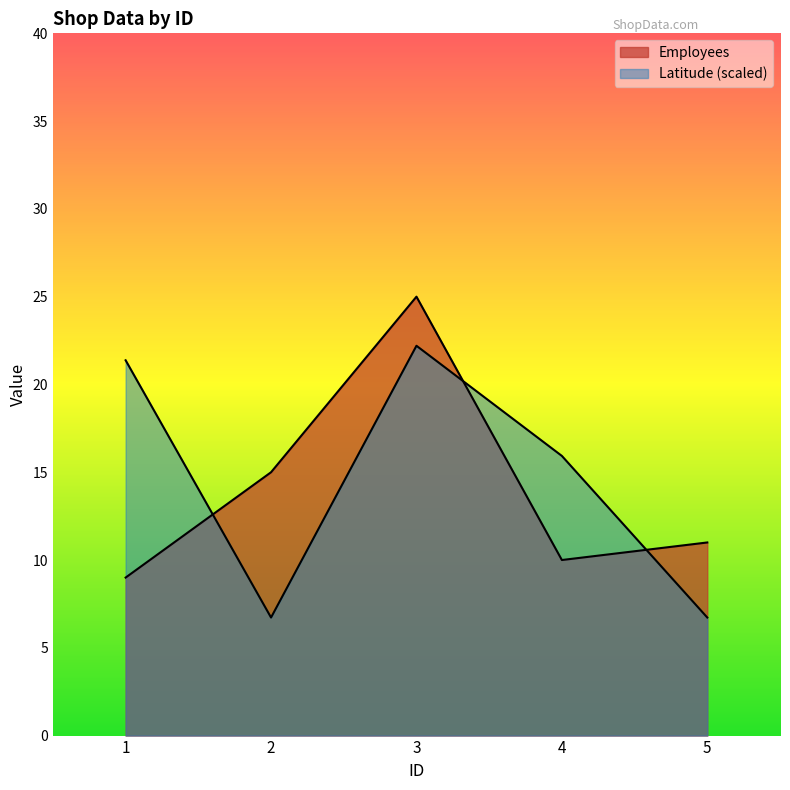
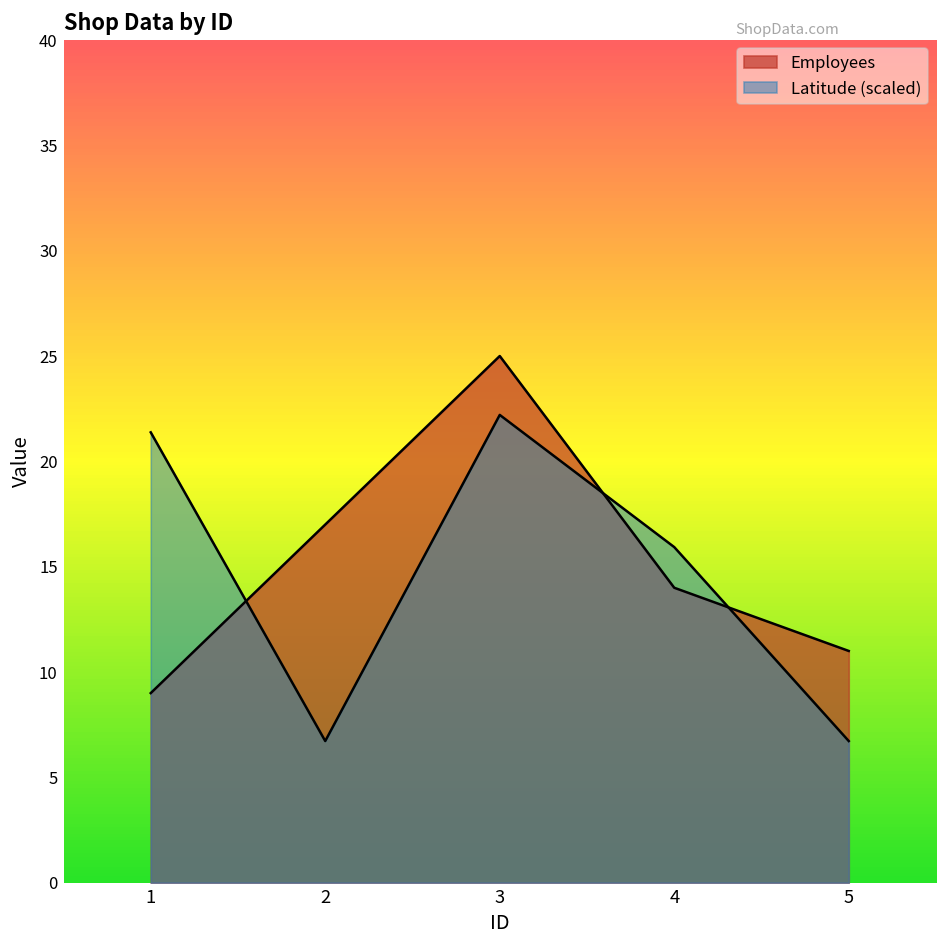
Employees, 2: 15 -> 17
Employees, 4: 10 -> 14
